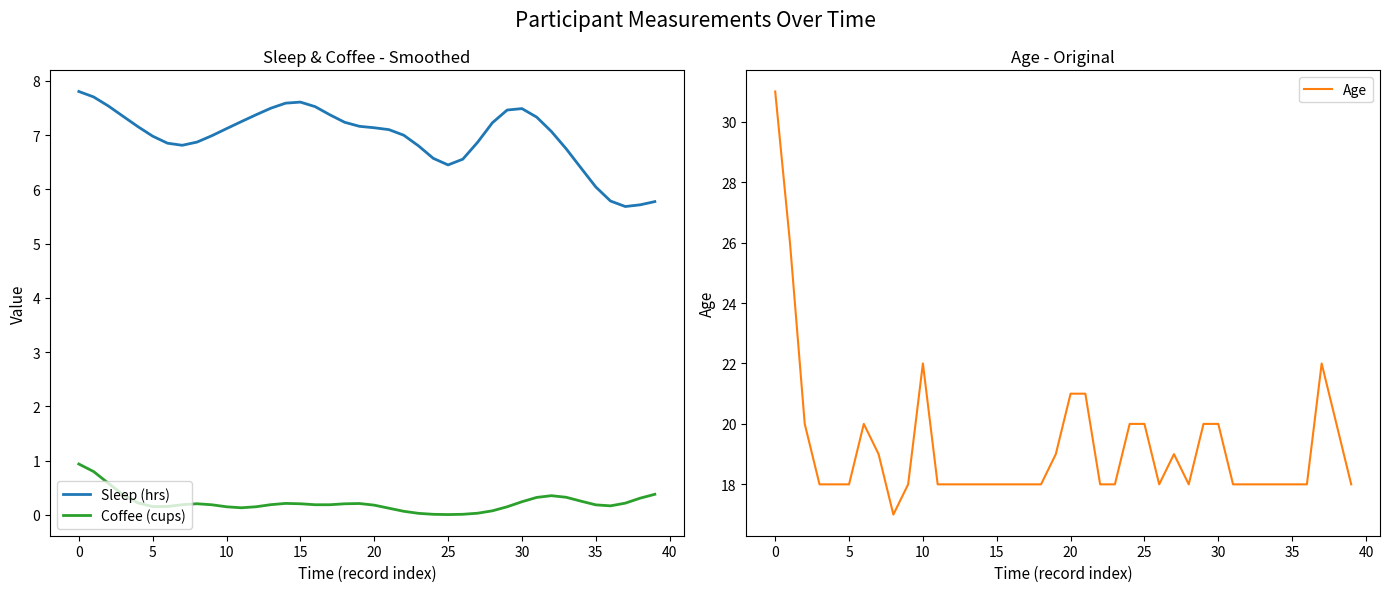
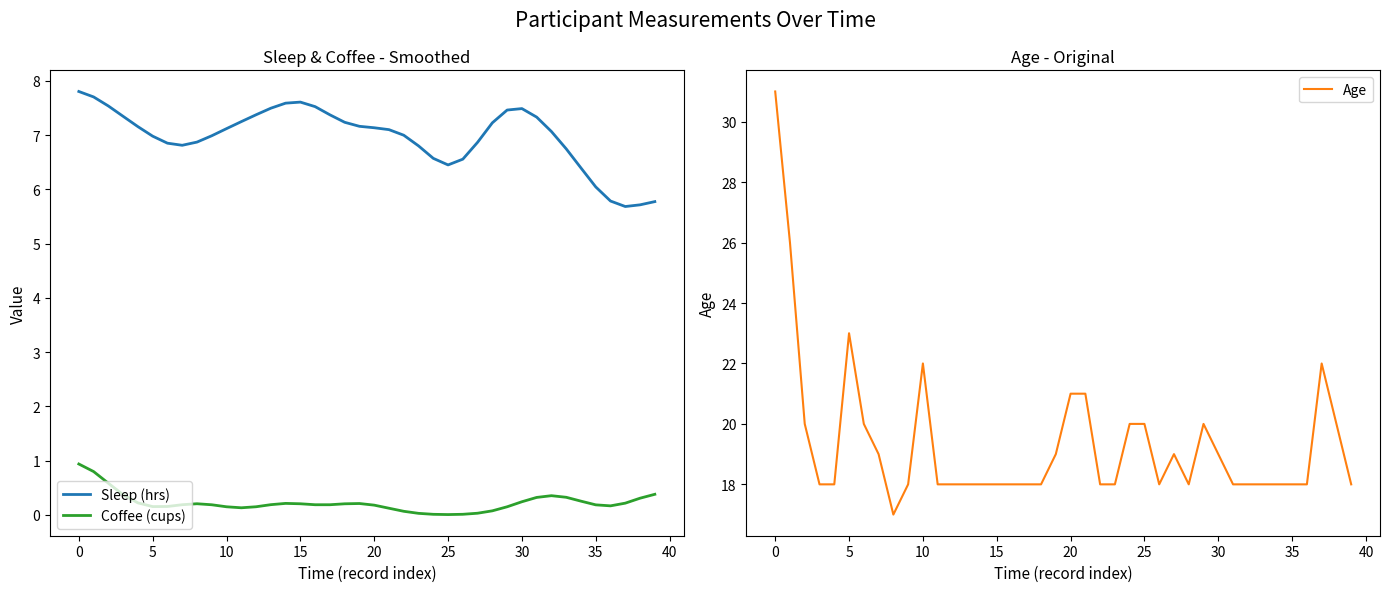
Age - Original, 5: 18 -> 23
Age - Original, 30: 20 -> 19
